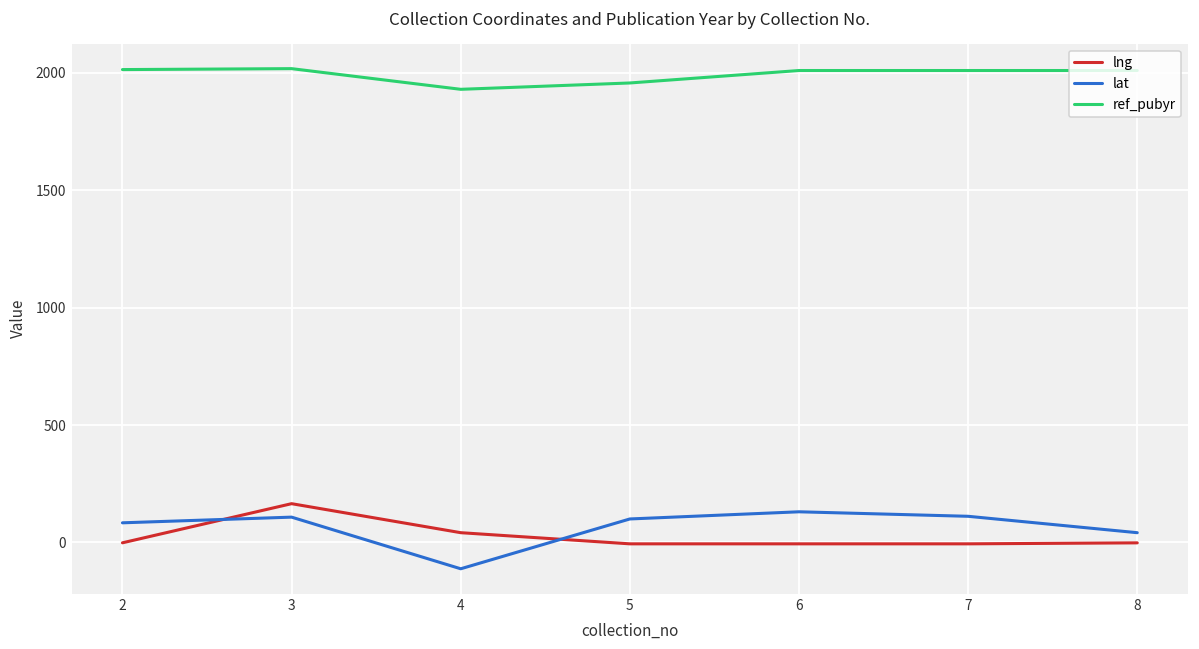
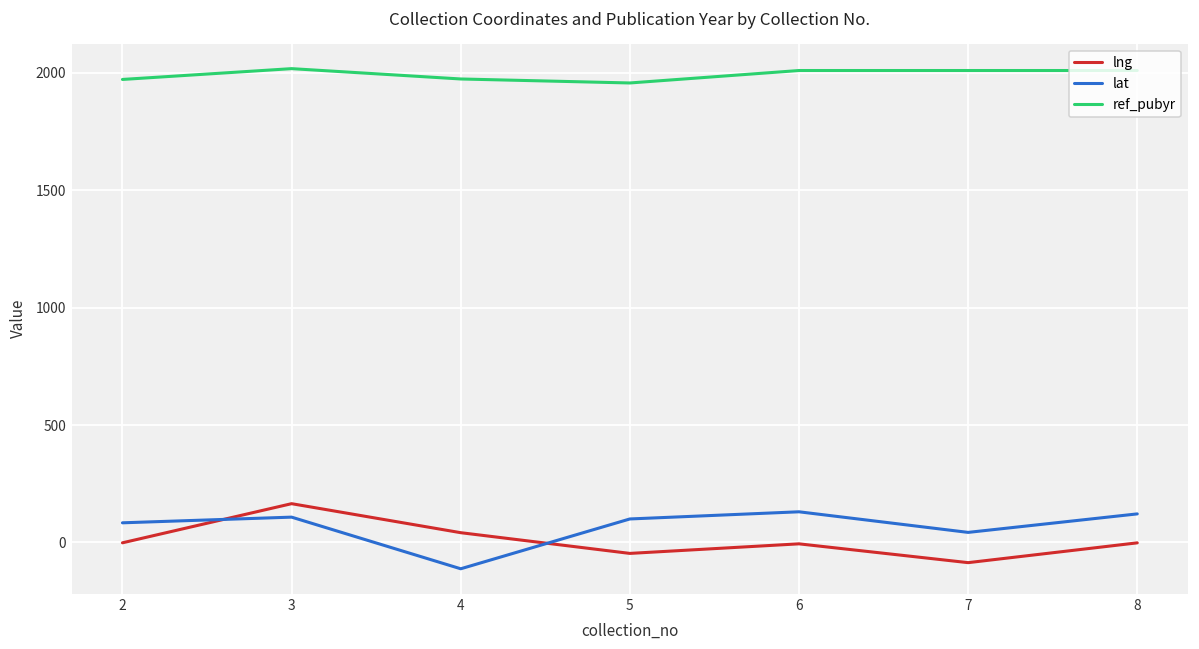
ref_pubyr, 2: 2010 -> 1970
ref_pubyr, 4: 1930 -> 1970
lng, 5: -10 -> -50
lng, 7: -10 -> -90
lat, 7: 110 -> 40
lat, 8: 40 -> 120
